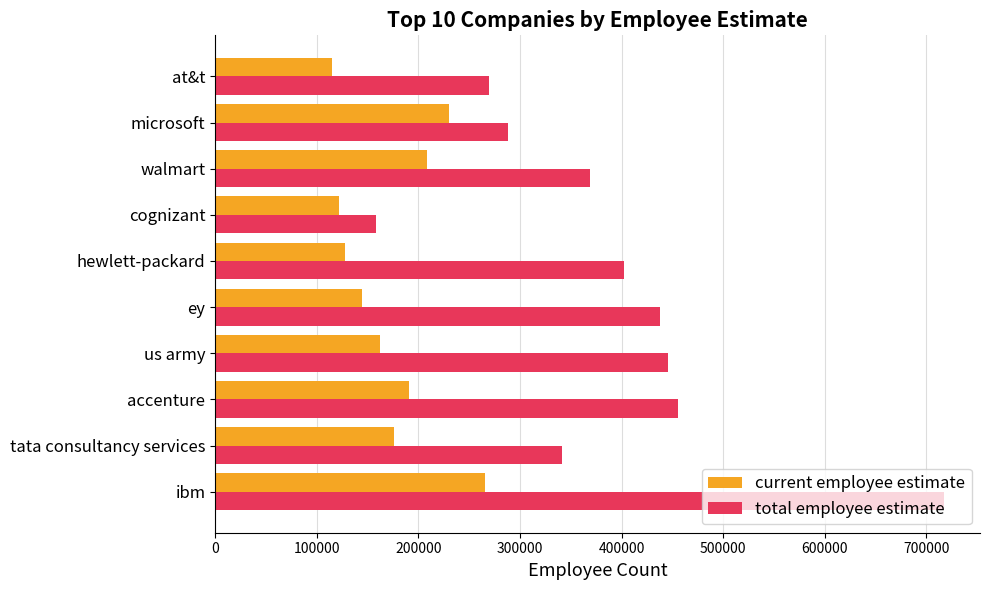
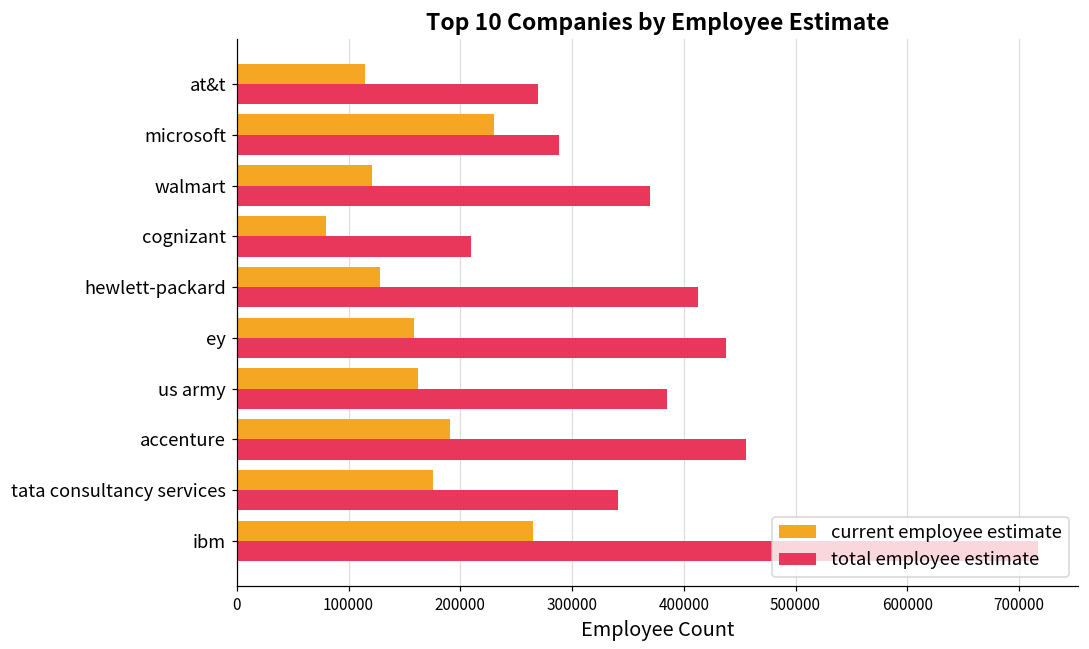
current employee estimate, walmart: 208000 -> 121000
current employee estimate, cognizant: 122000 -> 80000
total employee estimate, cognizant: 158000 -> 210000
total employee estimate, hewlett-packard: 402000 -> 413000
current employee estimate, ey: 144000 -> 158000
total employee estimate, us army: 446000 -> 385000
